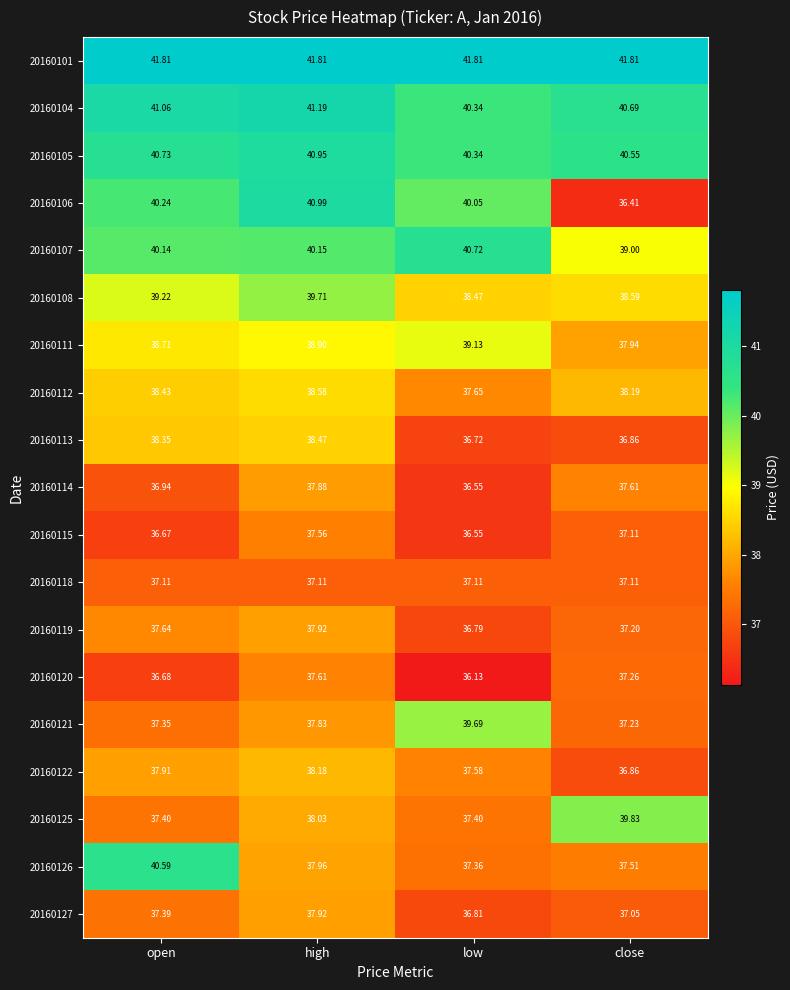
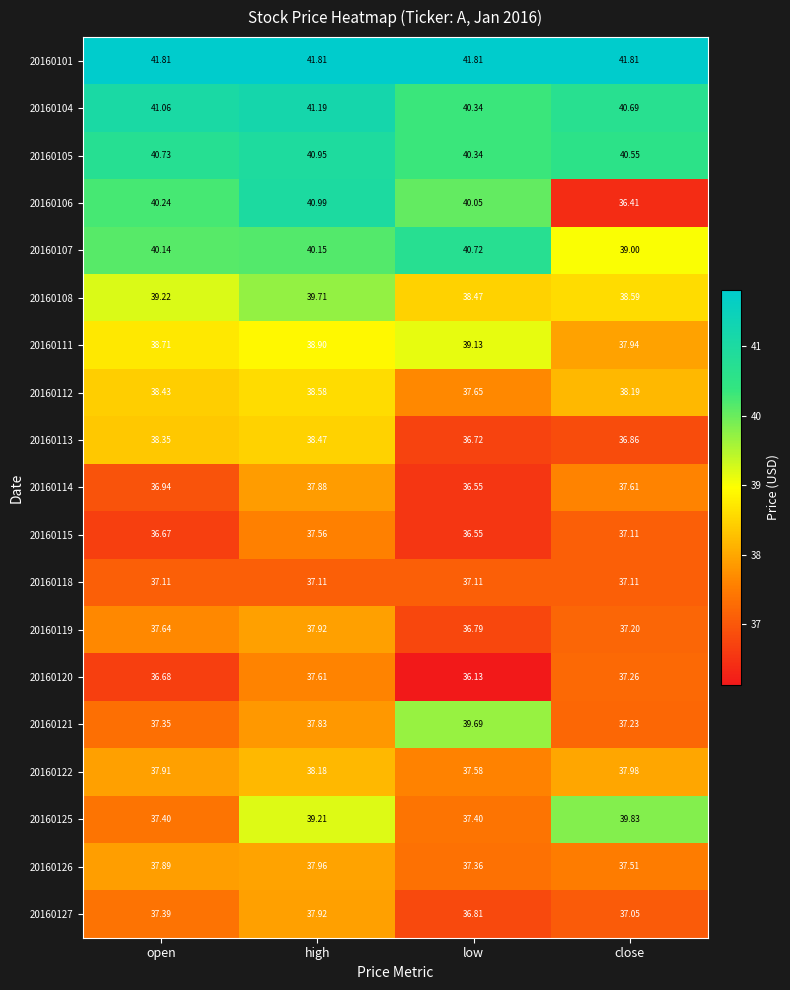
20160122, close: 36.86 -> 37.98
20160125, high: 38.03 -> 39.21
20160126, open: 40.59 -> 37.89
